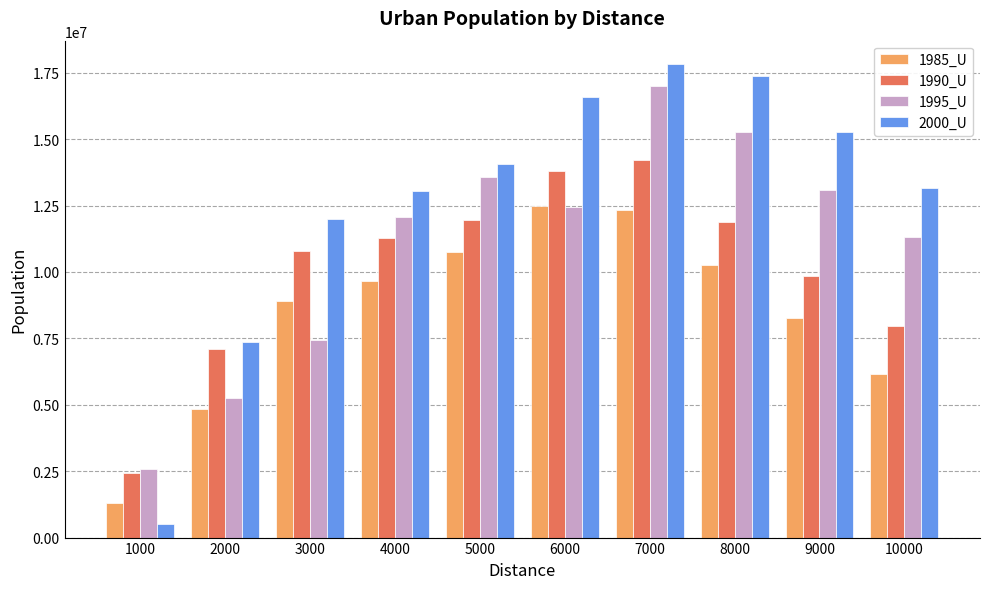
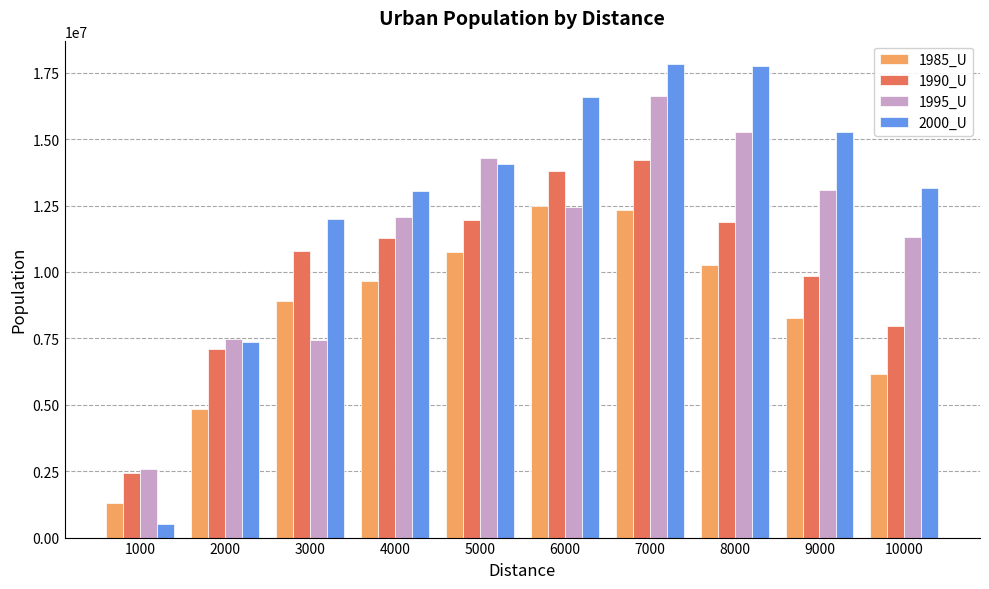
1995_U, 2000: 5200000 -> 7500000
1995_U, 5000: 13600000 -> 14300000
1995_U, 7000: 17000000 -> 16600000
2000_U, 8000: 17400000 -> 17700000
